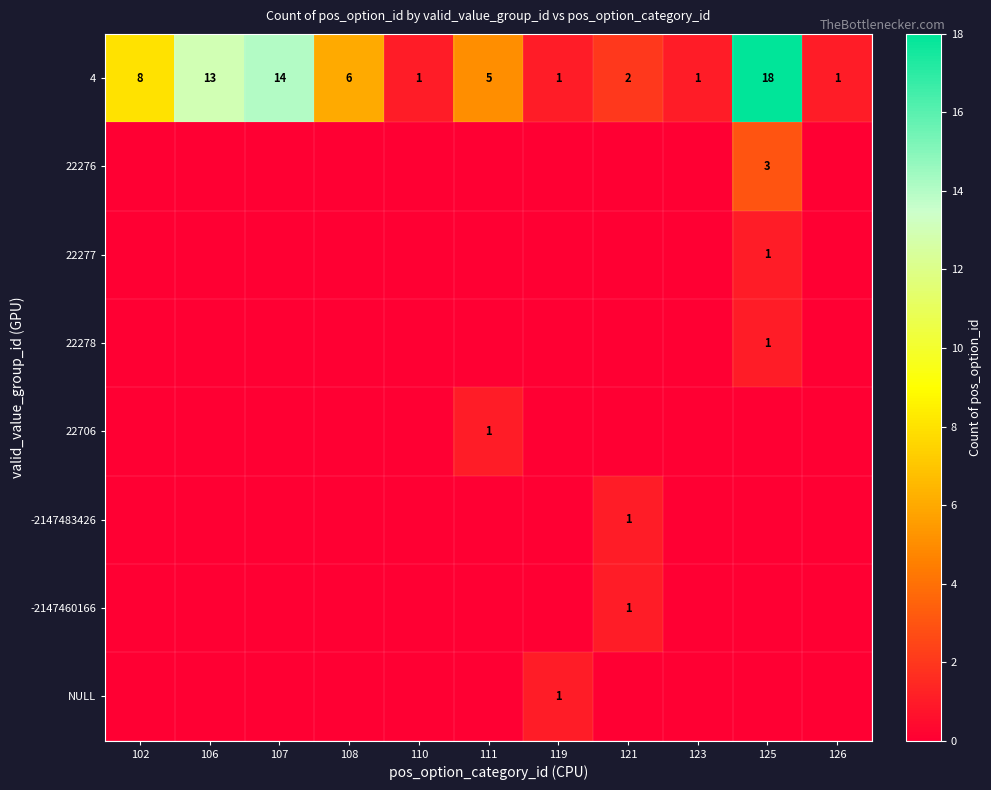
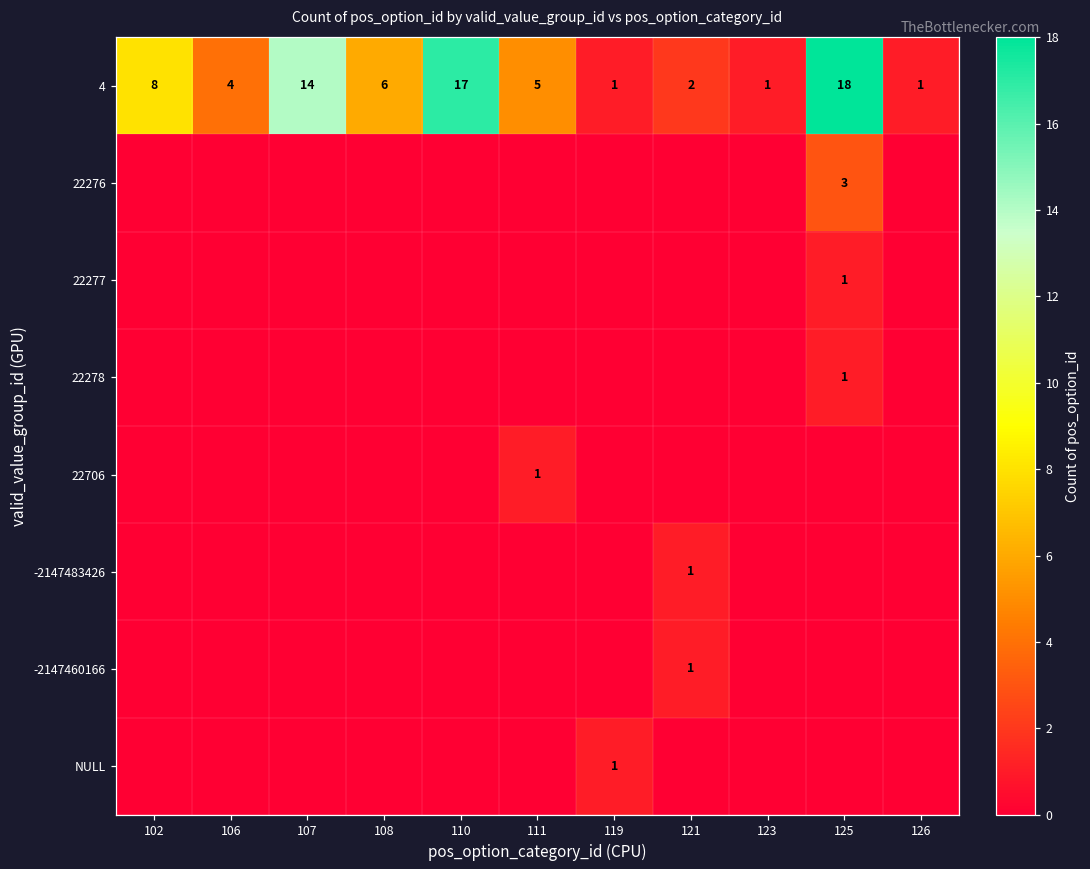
4, 106: 13 -> 4
4, 110: 1 -> 17
